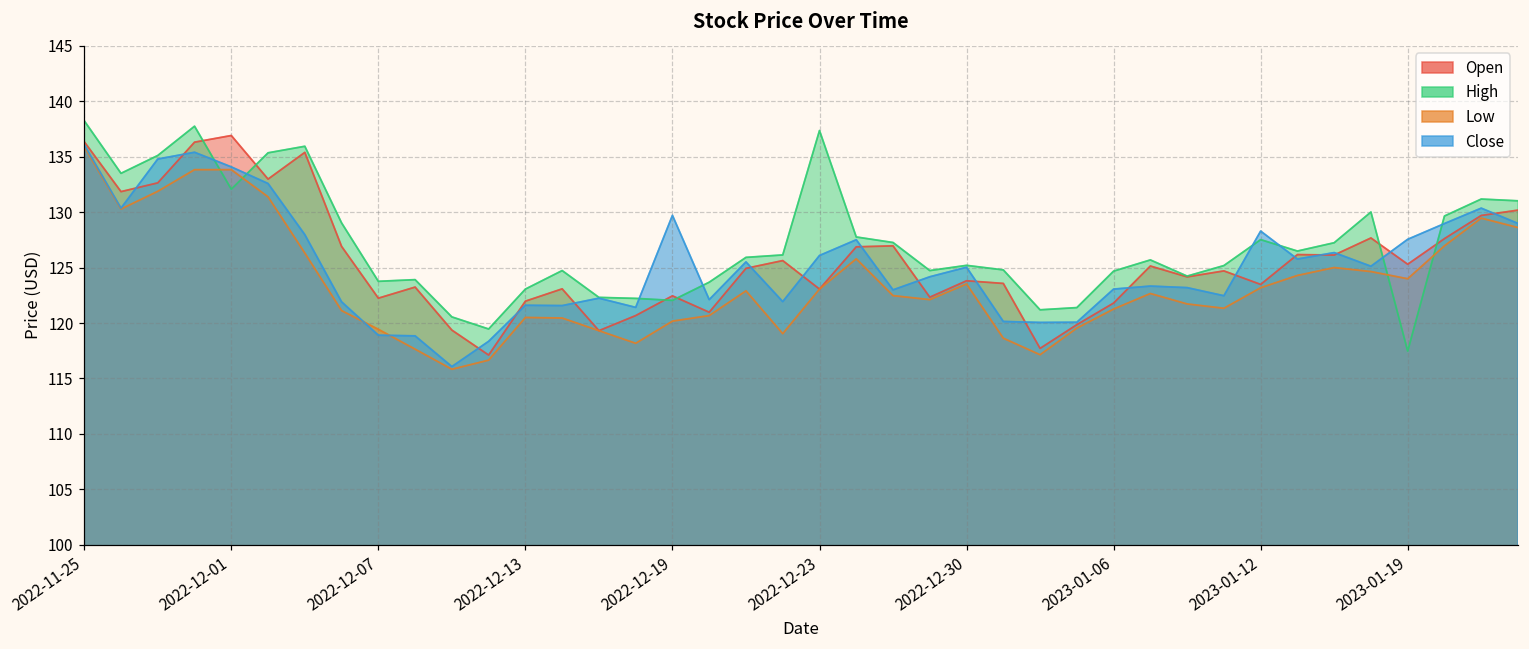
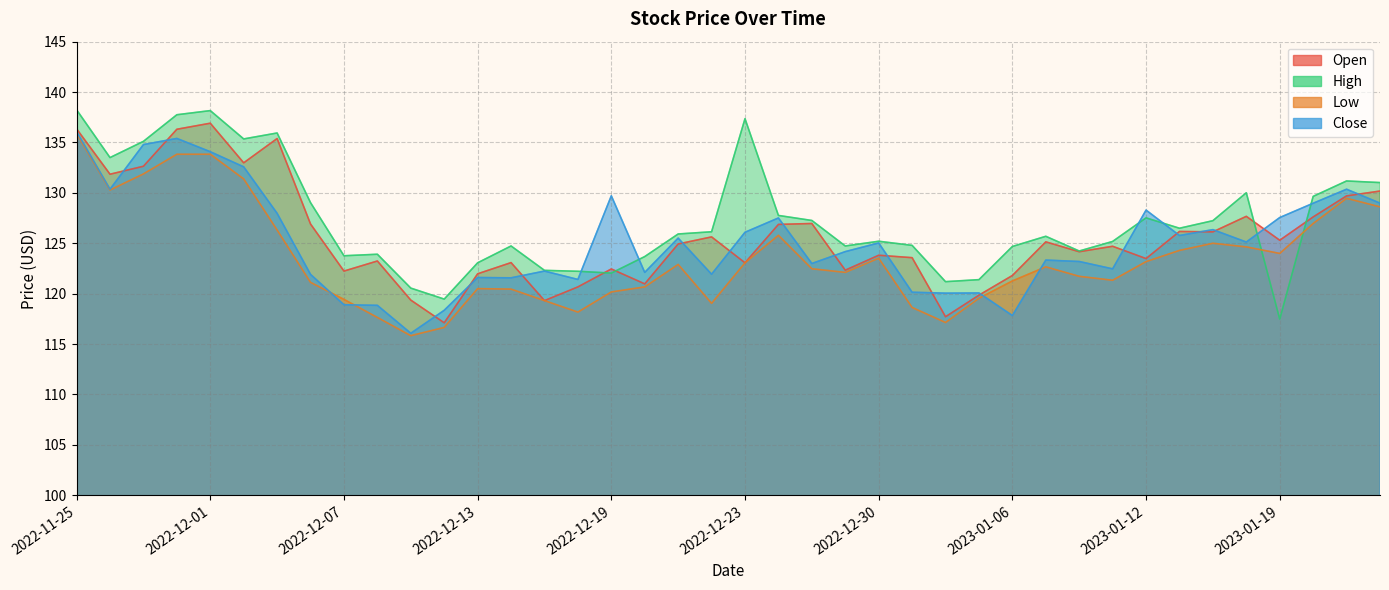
High, 2022-12-01: 132.1 -> 138.2
Close, 2023-01-06: 123.1 -> 117.8
